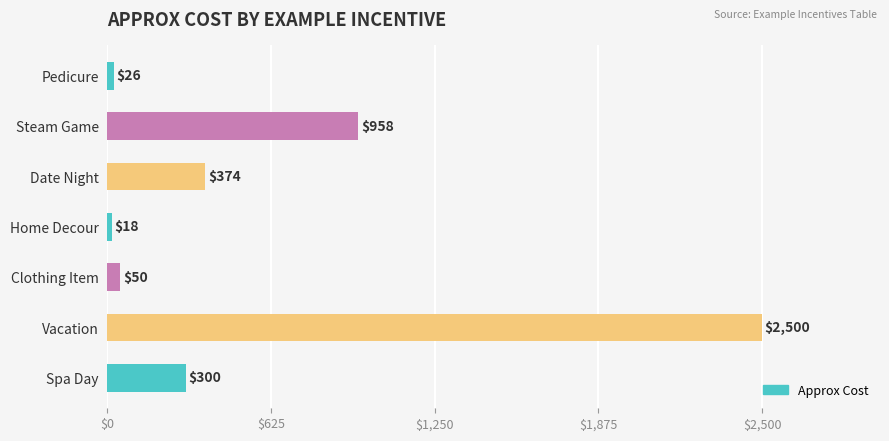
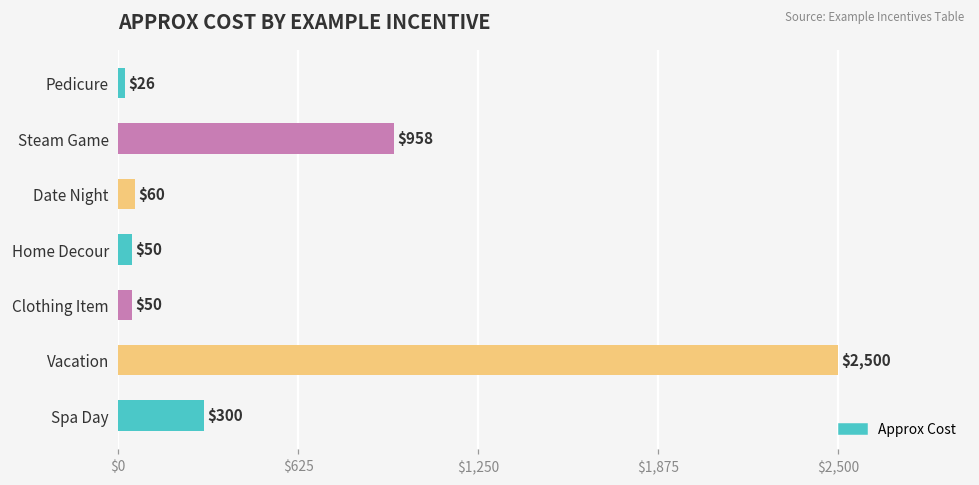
Date Night: $374 -> $60
Home Decour: $18 -> $50
